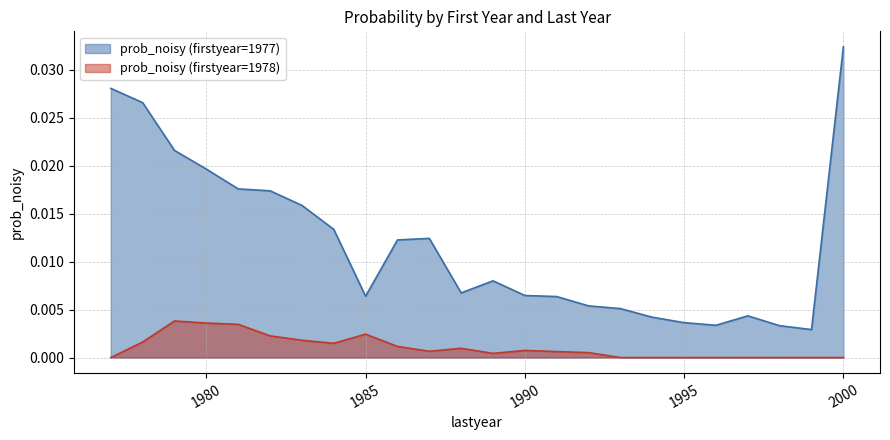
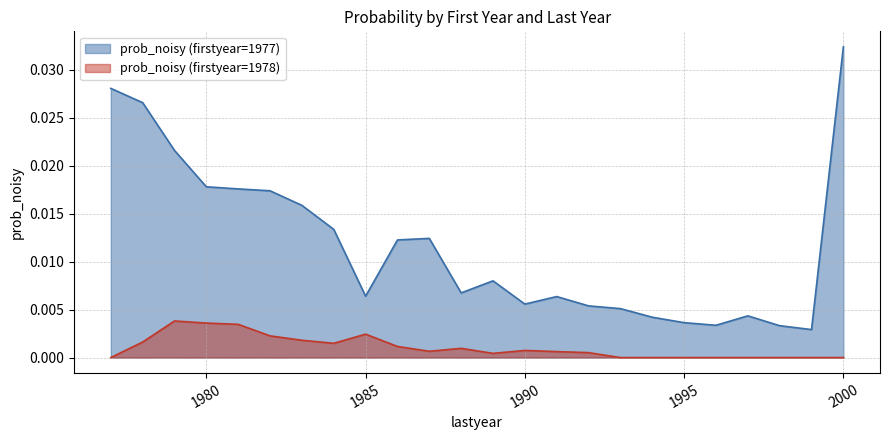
prob_noisy (firstyear=1977), 1980: 0.020 -> 0.018
prob_noisy (firstyear=1977), 1990: 0.0065 -> 0.0056
